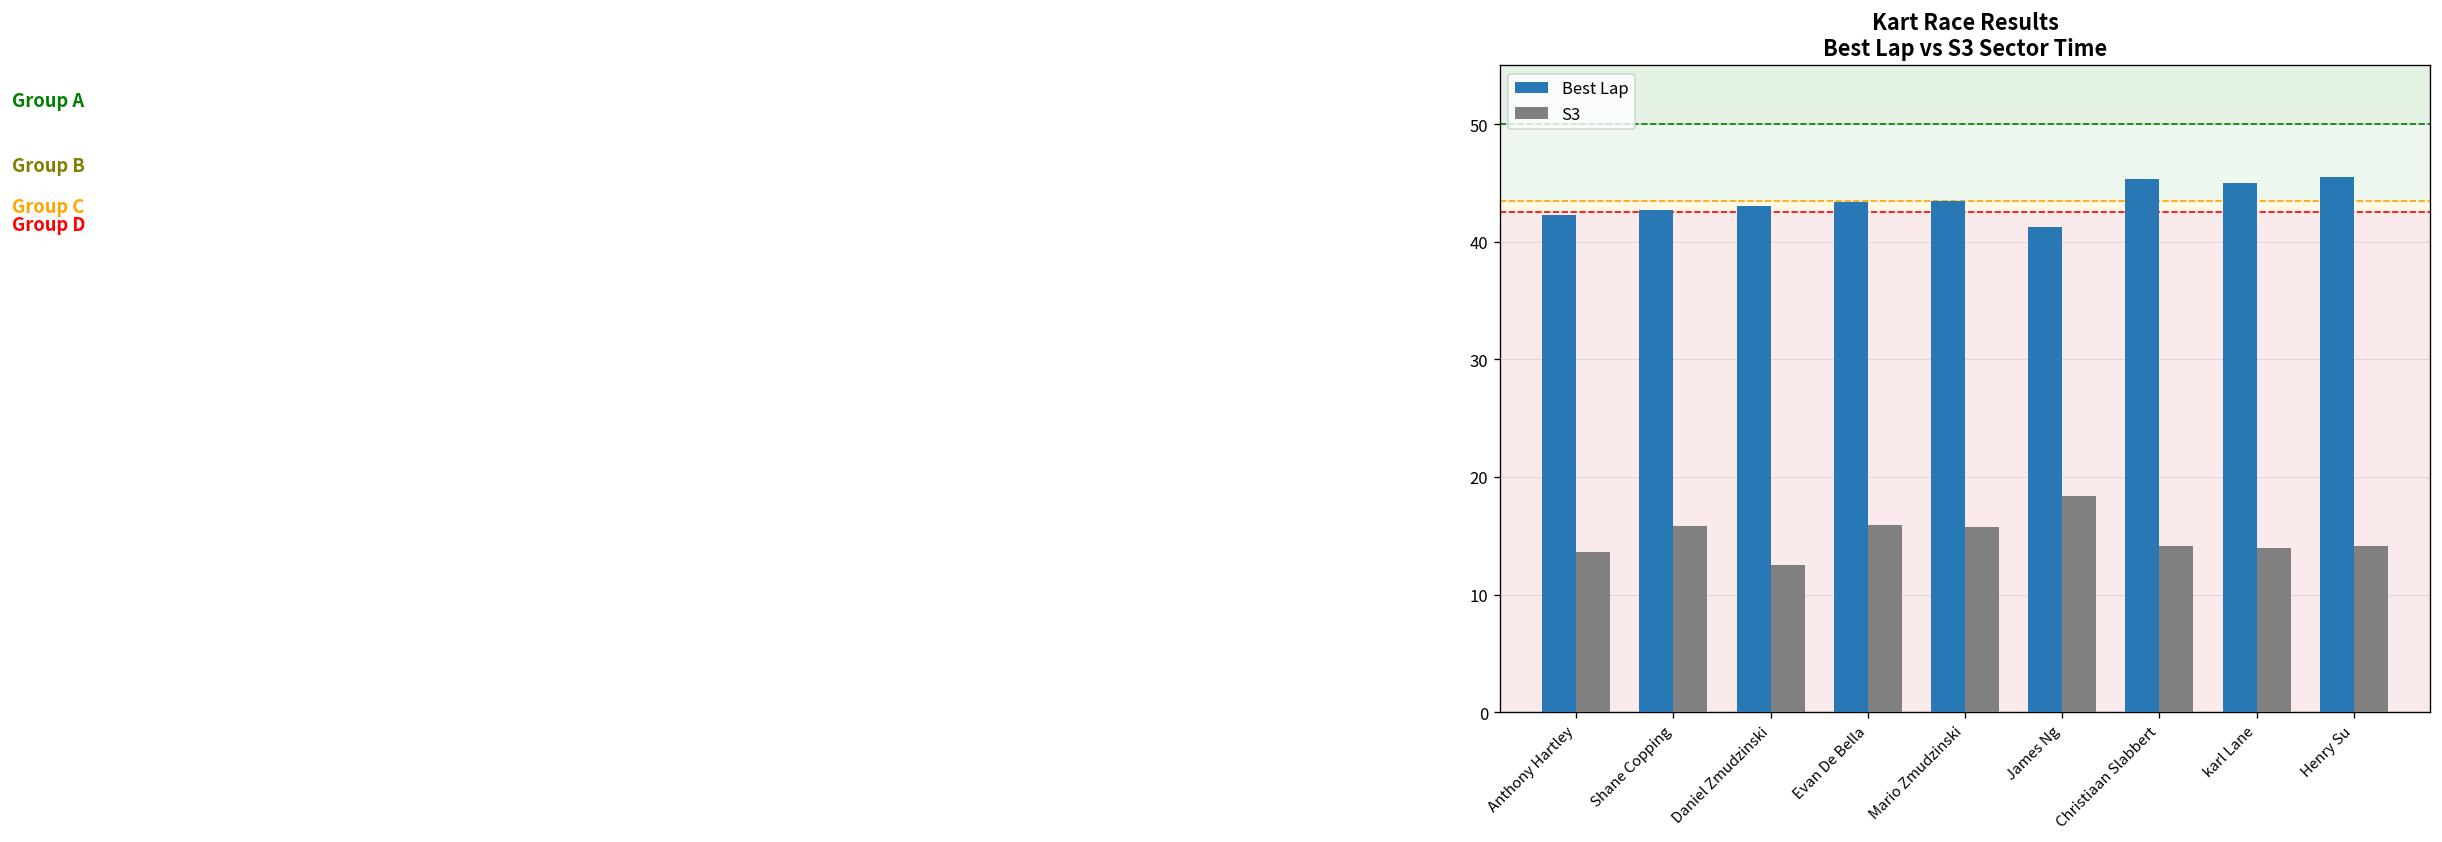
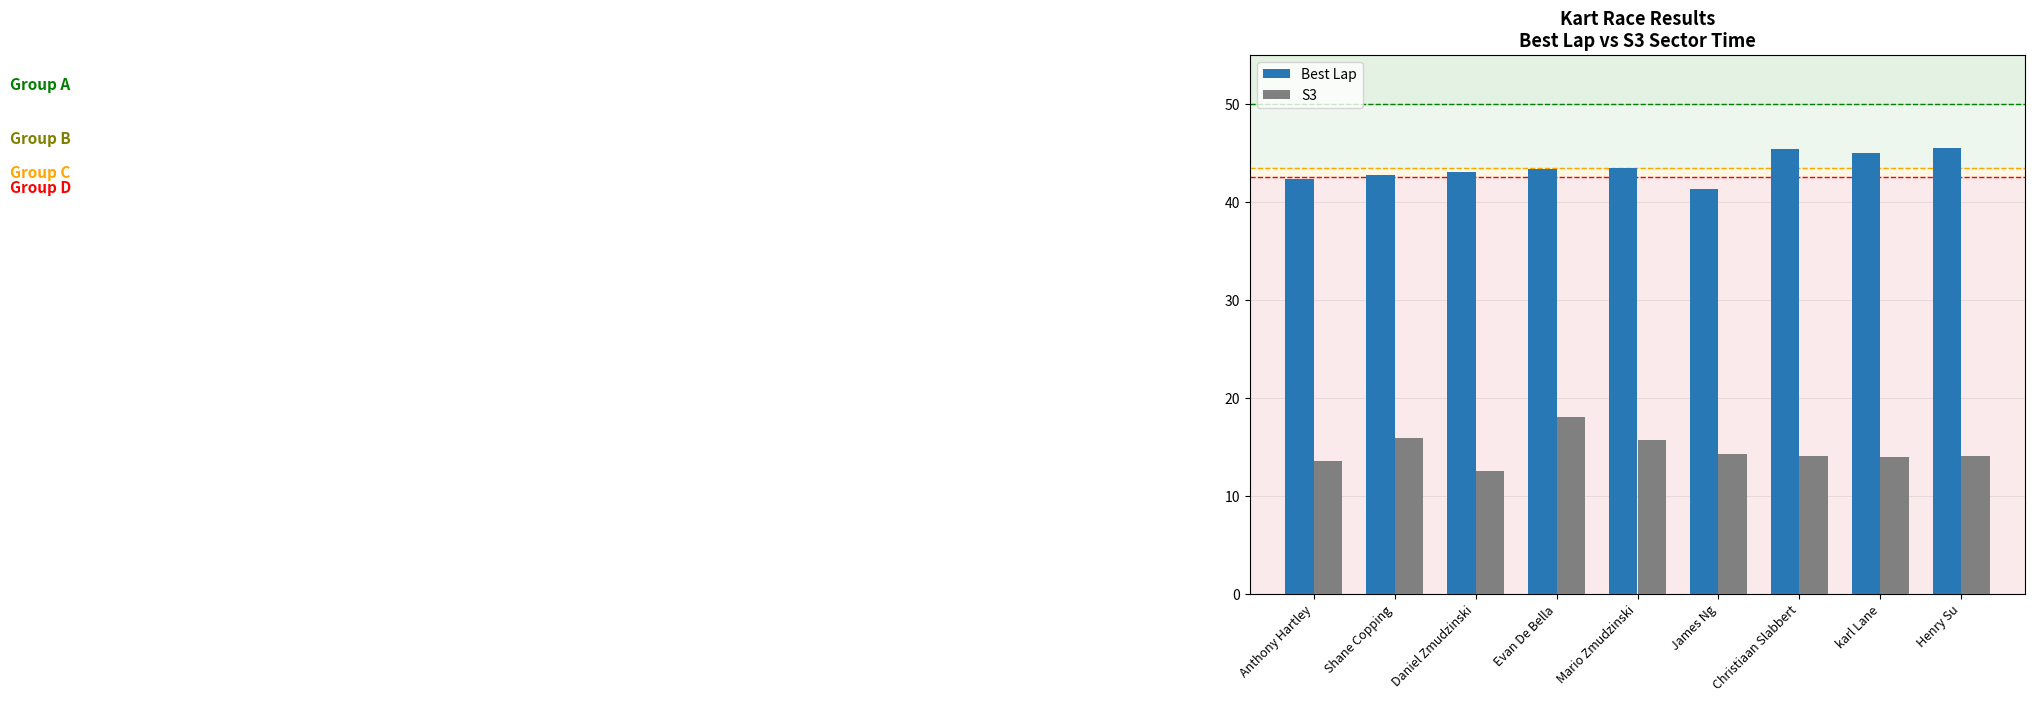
S3, Evan De Bella: 16 -> 18
S3, James Ng: 18 -> 14
